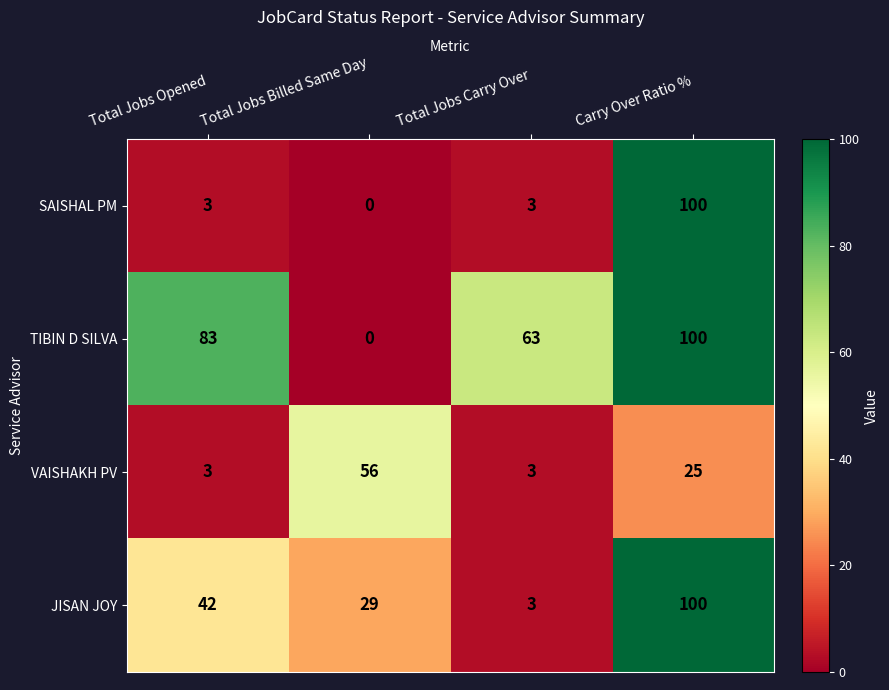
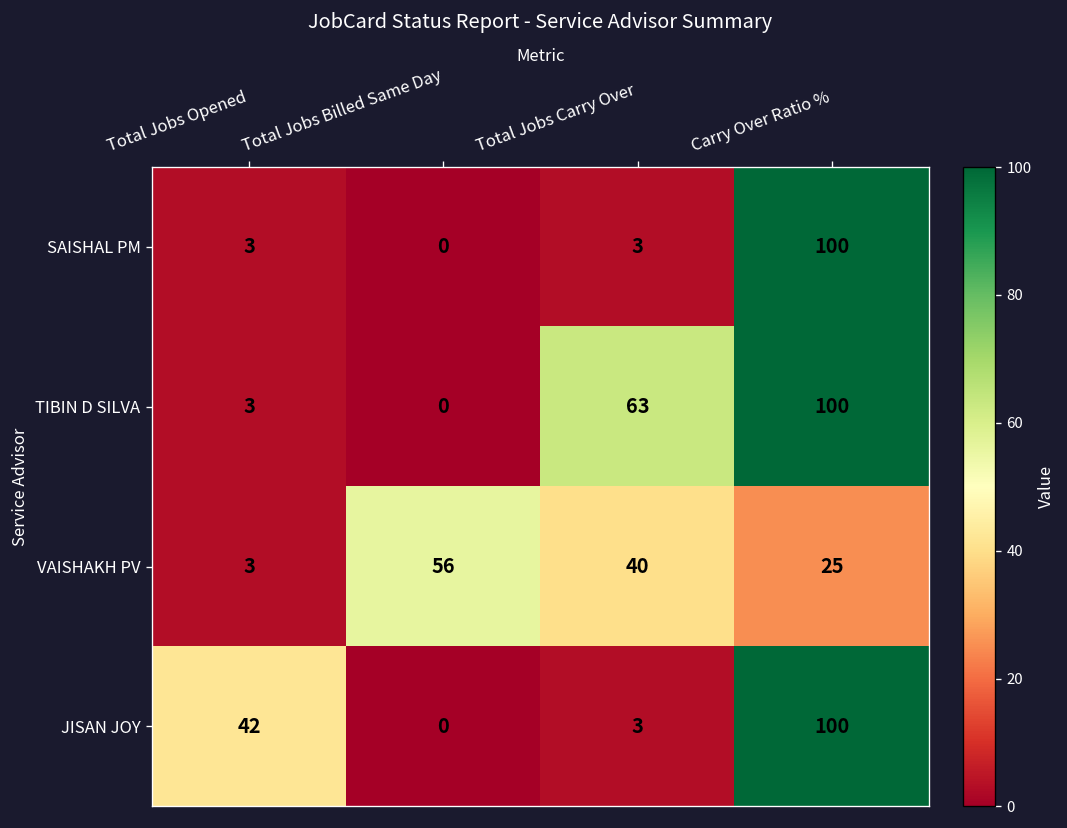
TIBIN D SILVA, Total Jobs Opened: 83 -> 3
VAISHAKH PV, Total Jobs Carry Over: 3 -> 40
JISAN JOY, Total Jobs Billed Same Day: 29 -> 0
